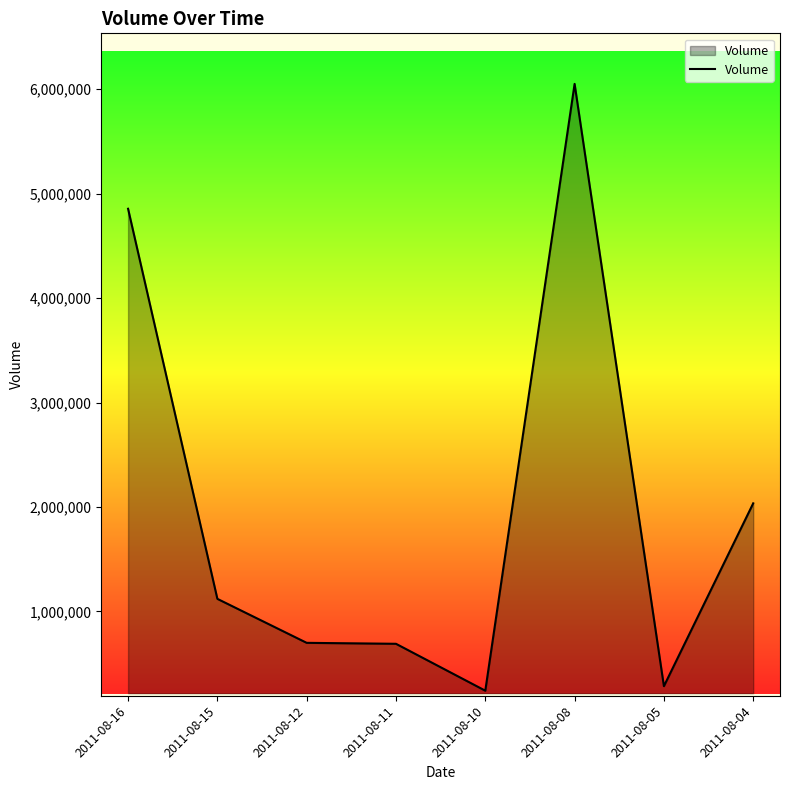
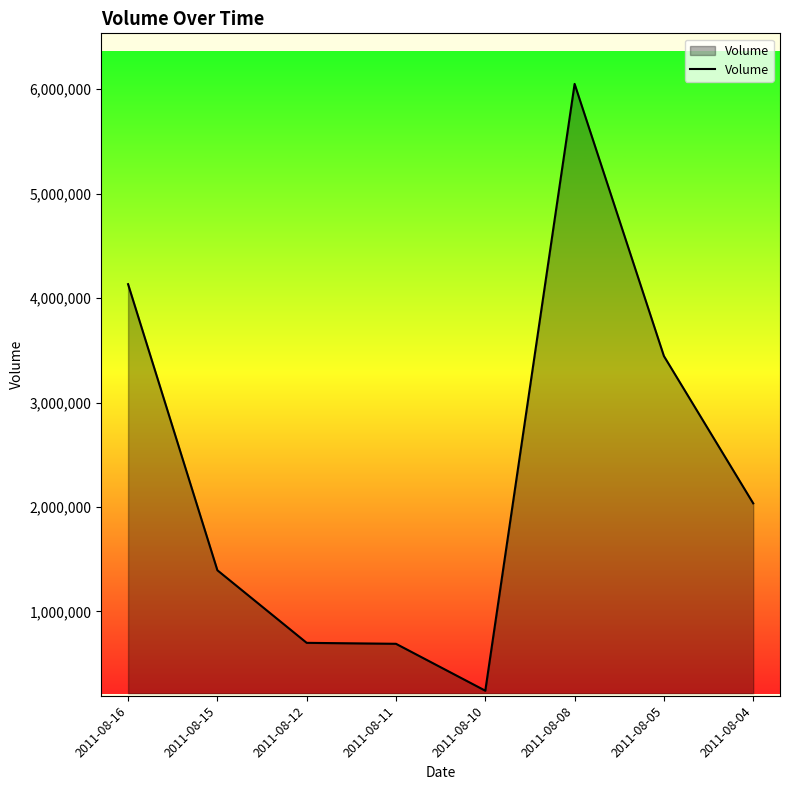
2011-08-16: 4,850,000 -> 4,130,000
2011-08-15: 1,120,000 -> 1,390,000
2011-08-05: 290,000 -> 3,450,000
